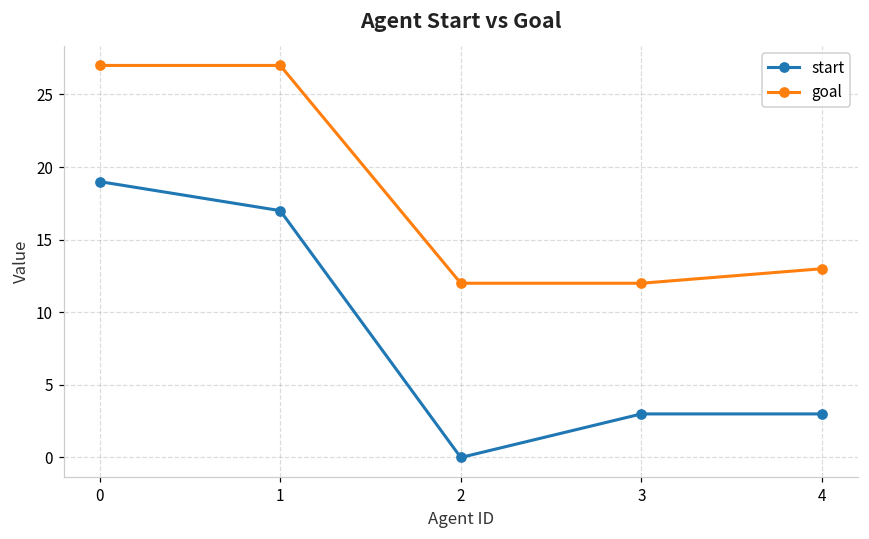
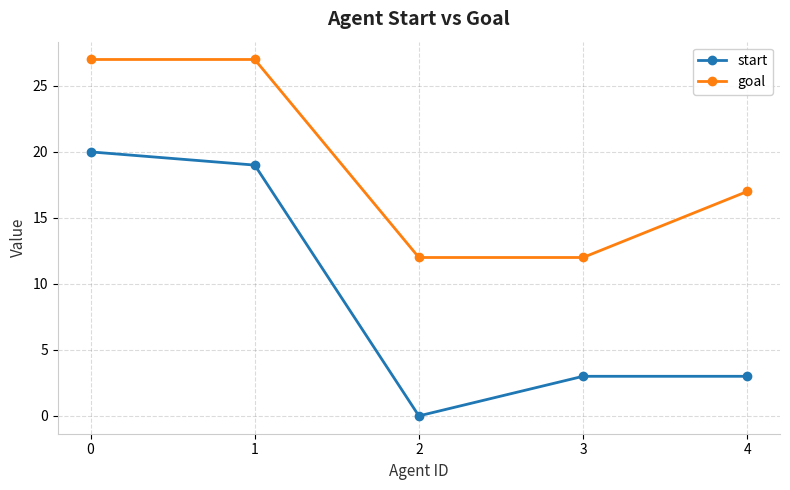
start, 0: 19 -> 20
start, 1: 17 -> 19
goal, 4: 13 -> 17
